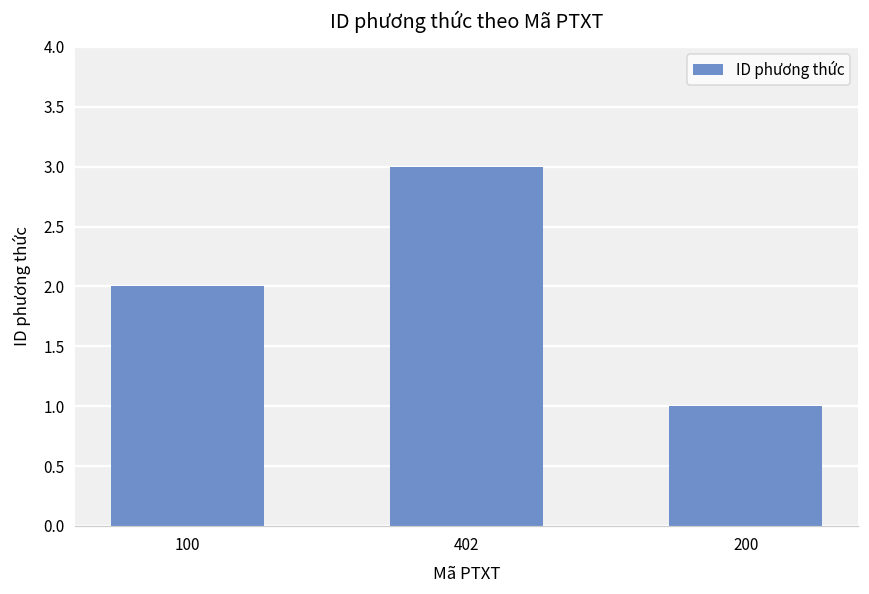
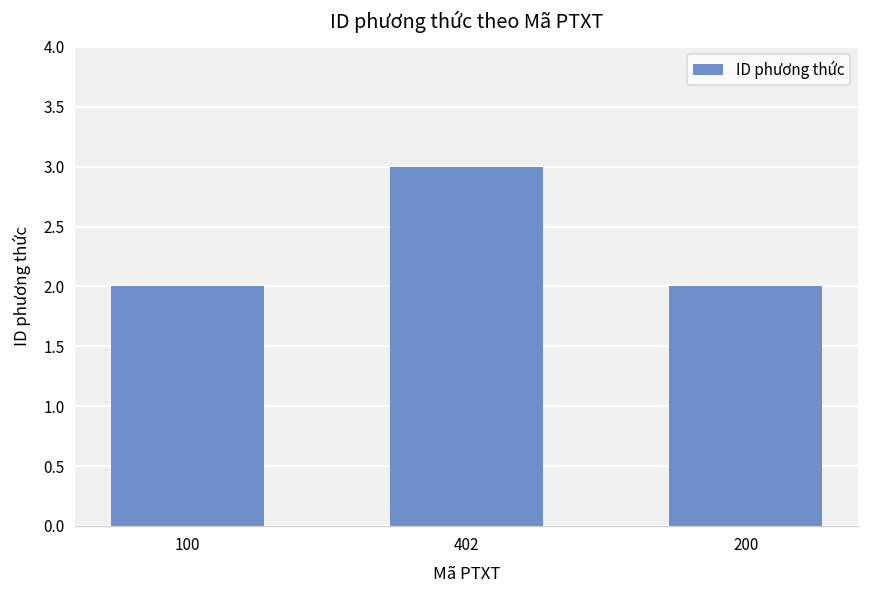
200: 1 -> 2
